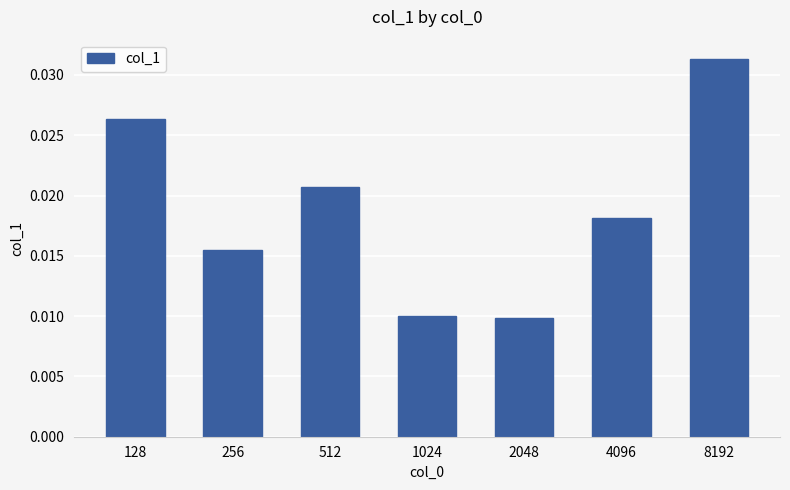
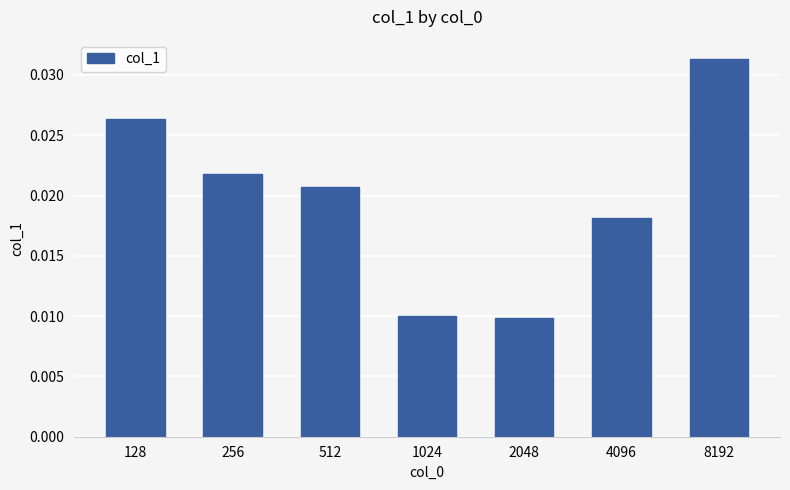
256: 0.0154 -> 0.0218
